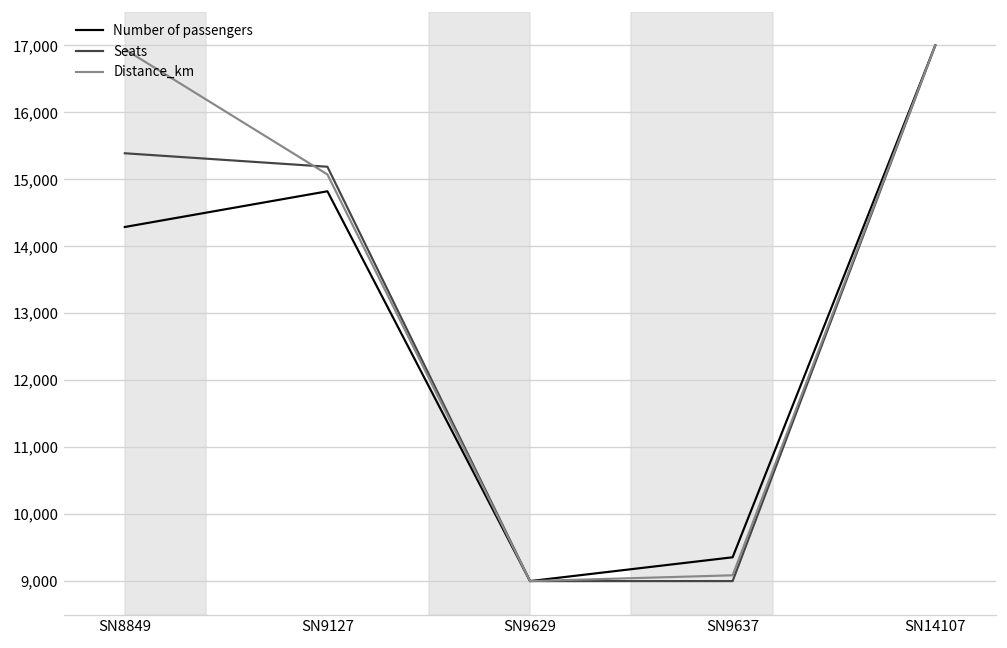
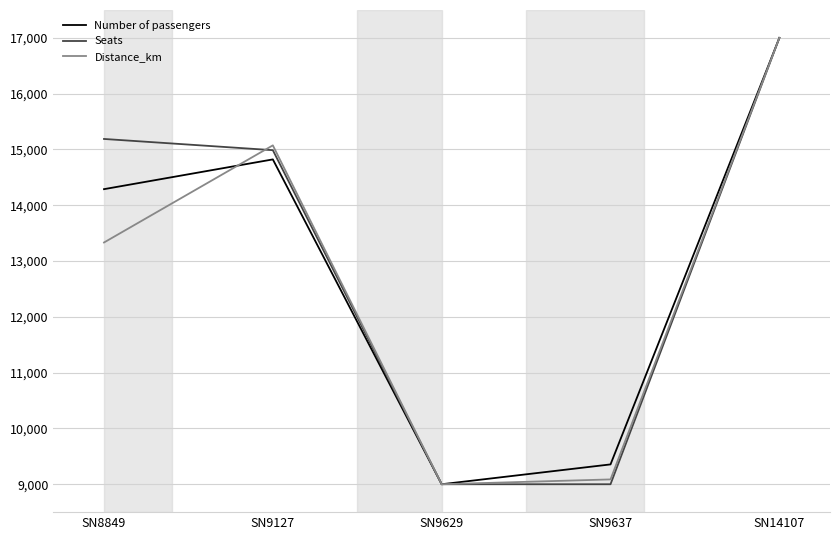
Seats, SN8849: 15,400 -> 15,200
Distance_km, SN8849: 16,900 -> 13,300
Seats, SN9127: 15,200 -> 15,000
